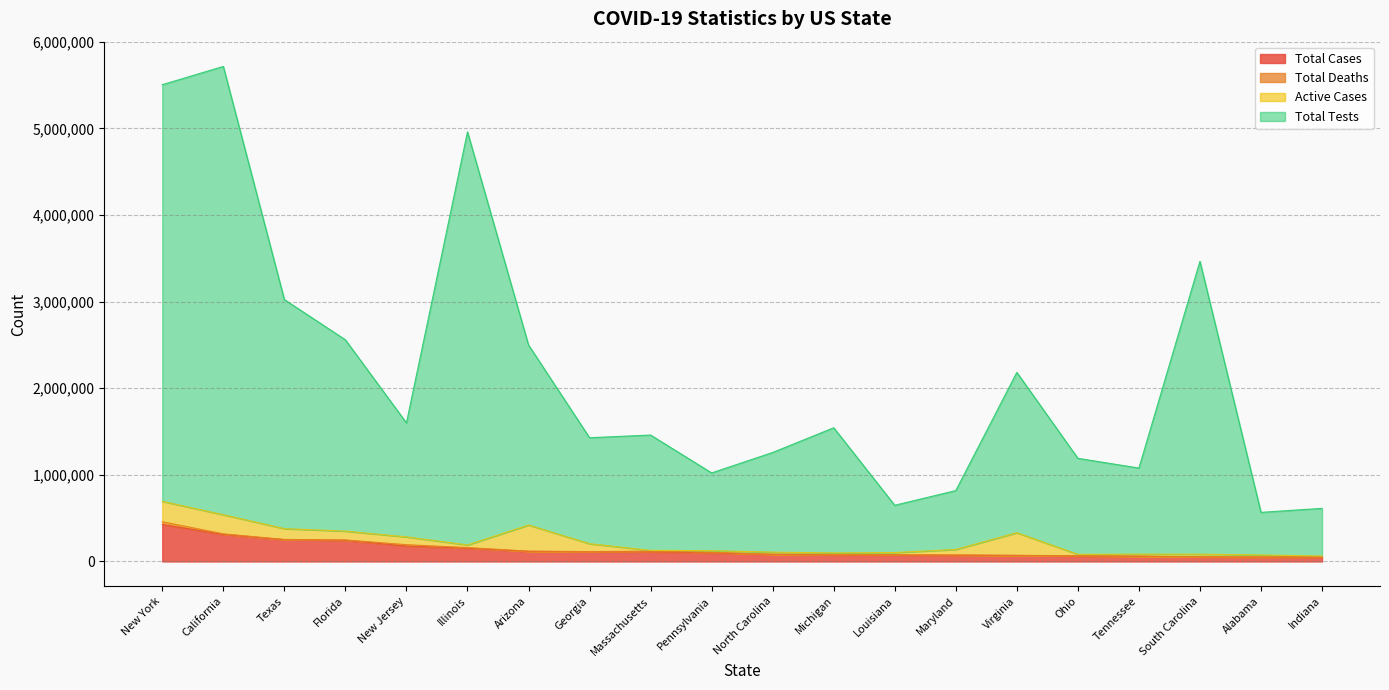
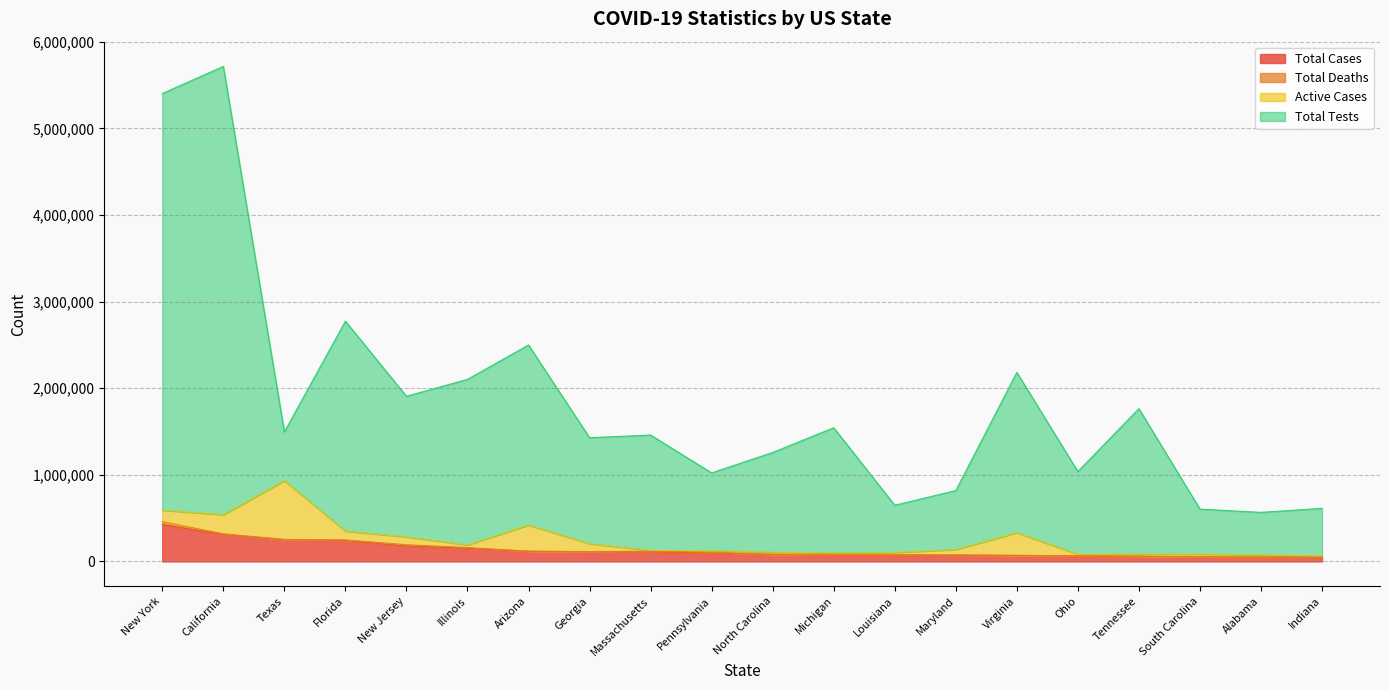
Active Cases, New York: 200,000 -> 100,000
Active Cases, Texas: 100,000 -> 700,000
Total Tests, Texas: 2,600,000 -> 600,000
Total Tests, Florida: 2,200,000 -> 2,400,000
Total Tests, New Jersey: 1,300,000 -> 1,600,000
Total Tests, Illinois: 4,800,000 -> 1,900,000
Total Tests, Ohio: 1,100,000 -> 1,000,000
Total Tests, Tennessee: 1,000,000 -> 1,700,000
Total Tests, South Carolina: 3,400,000 -> 500,000
